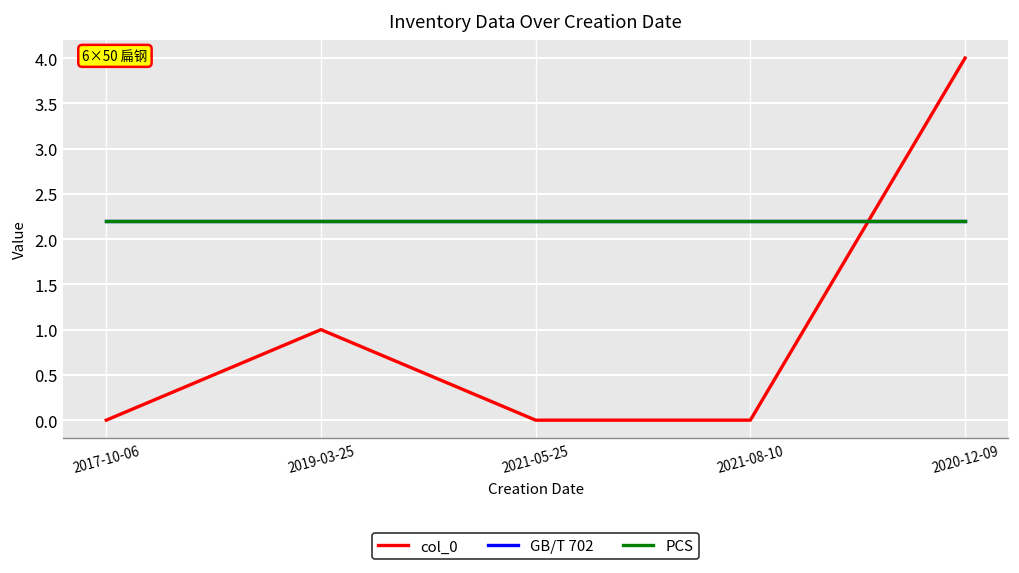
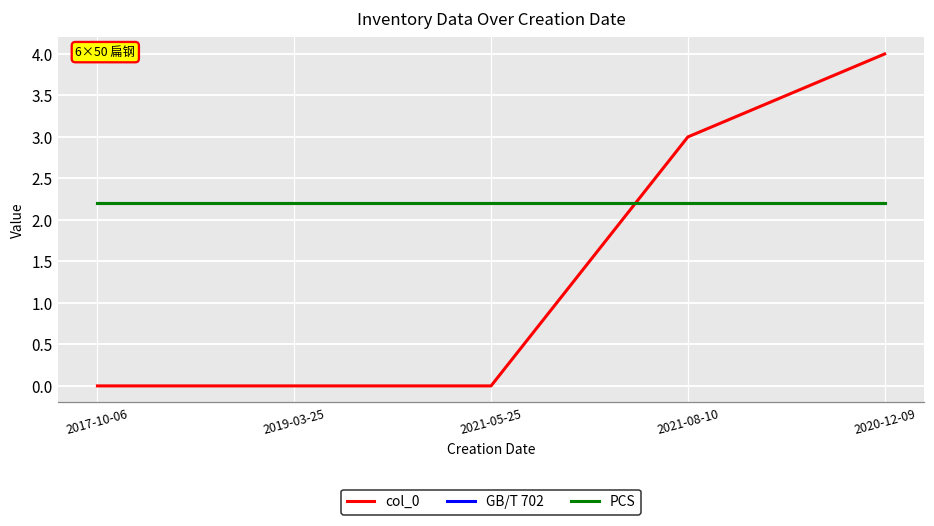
col_0, 2019-03-25: 1 -> 0
col_0, 2021-08-10: 0 -> 3
